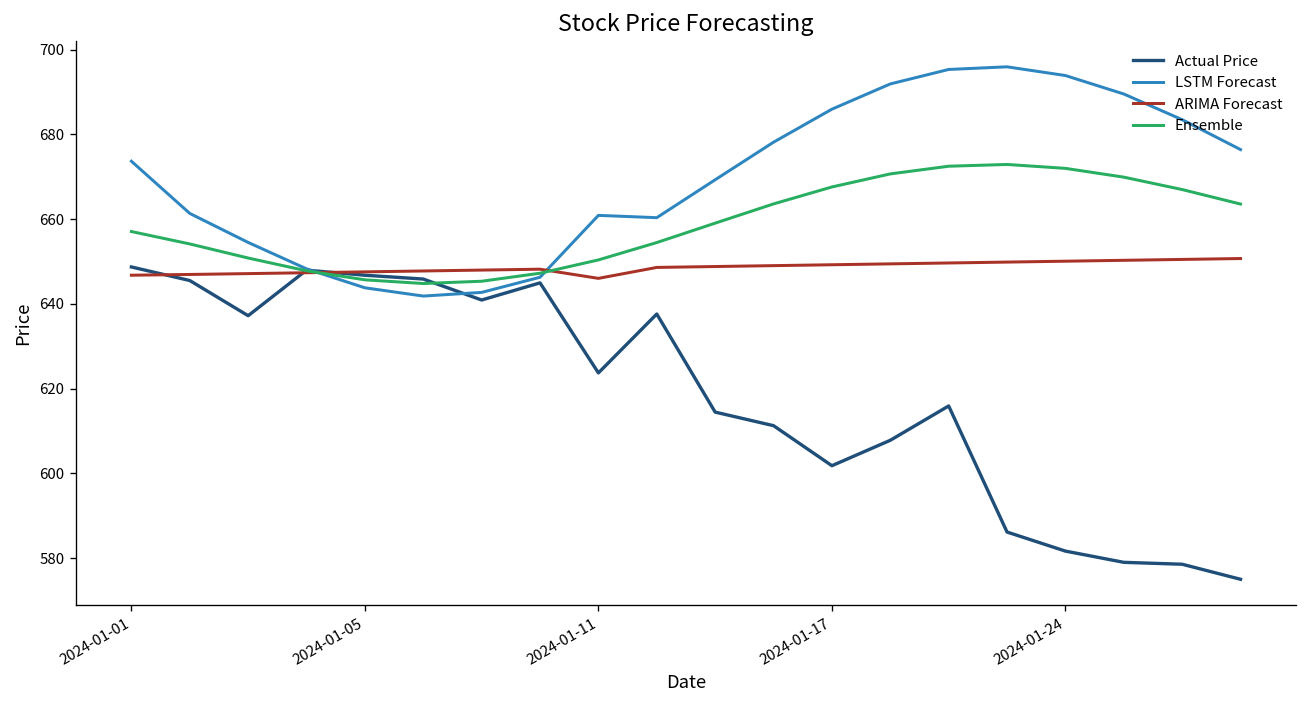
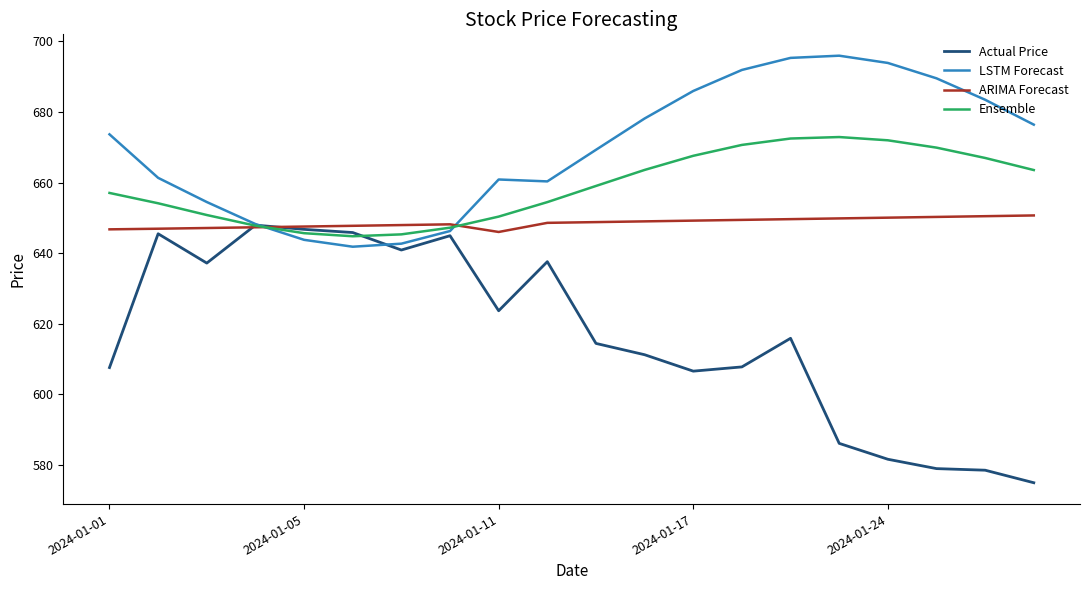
Actual Price, 2024-01-01: 649 -> 608
Actual Price, 2024-01-17: 602 -> 607
